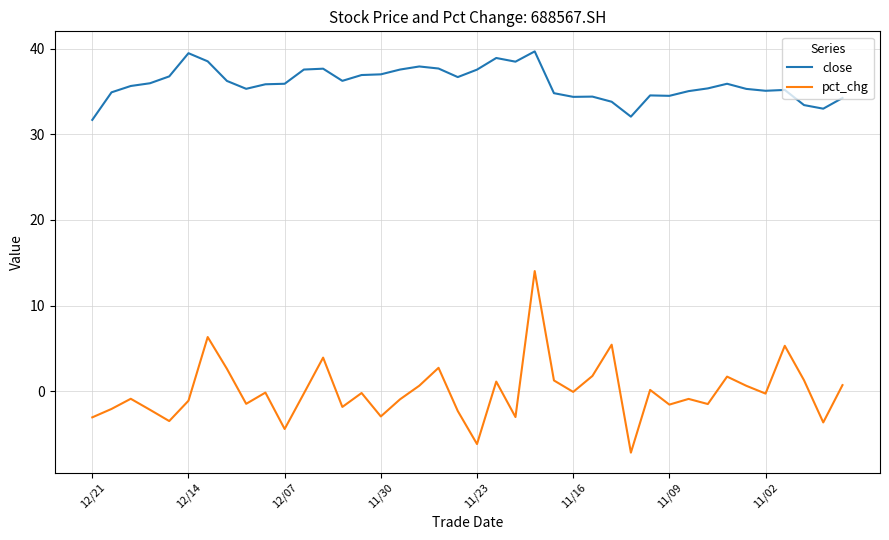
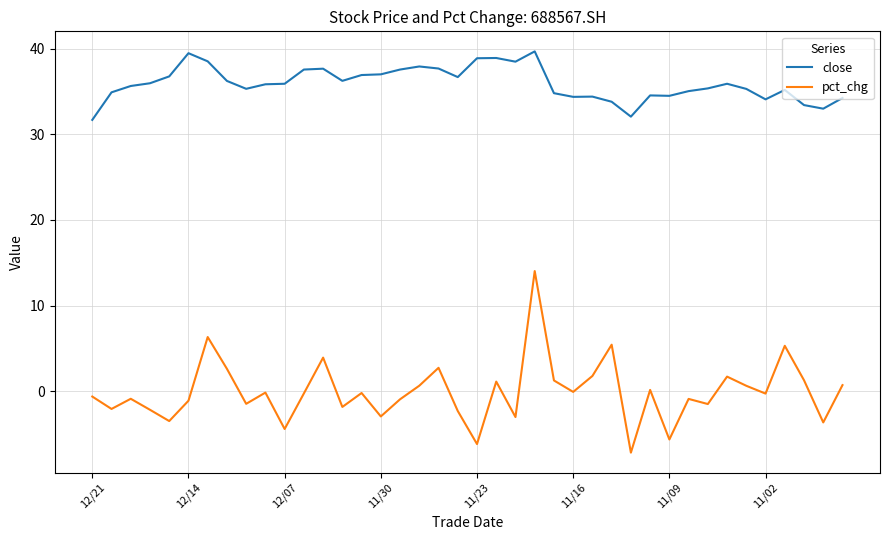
pct_chg, 12/21: -3 -> -1
close, 11/23: 38 -> 39
pct_chg, 11/09: -2 -> -6
close, 11/02: 35 -> 34
